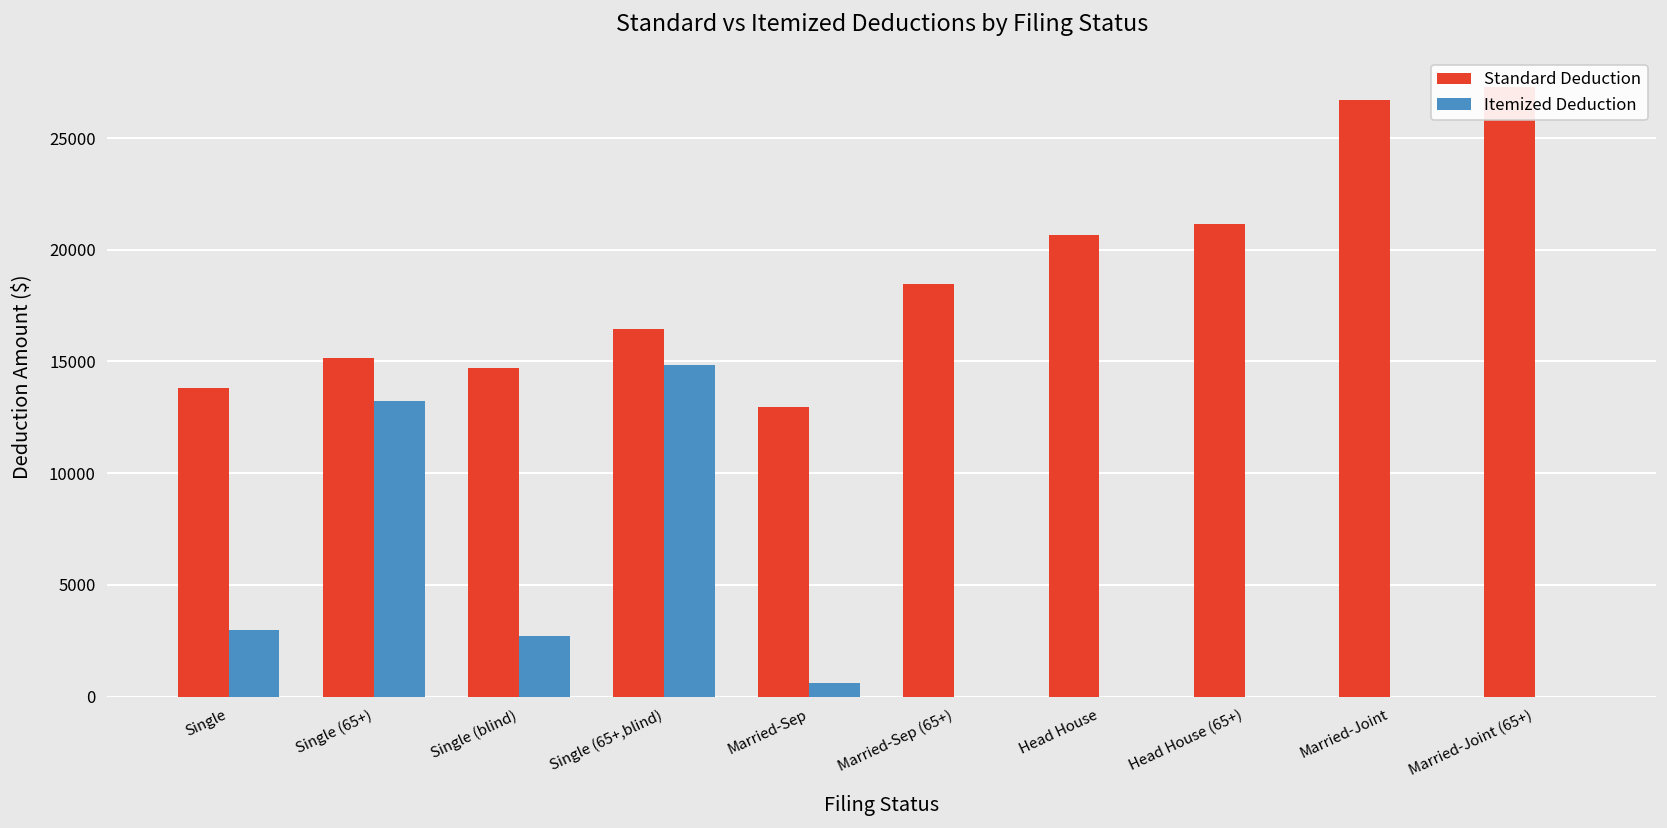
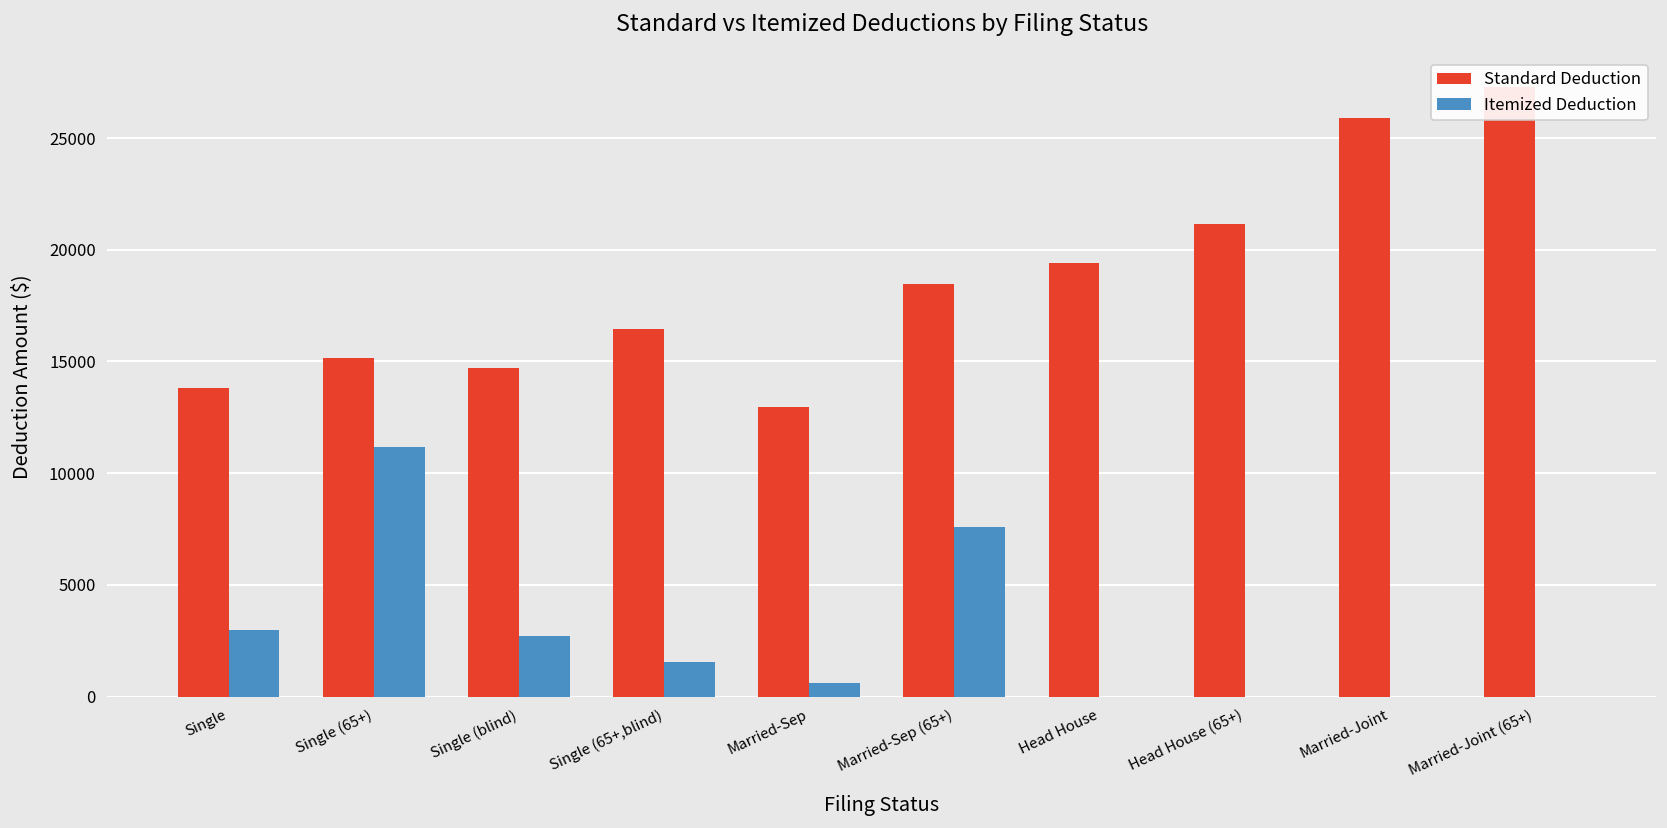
Itemized Deduction, Single (65+): 13300 -> 11200
Itemized Deduction, Single (65+,blind): 14900 -> 1600
Itemized Deduction, Married-Sep (65+): 0 -> 7600
Standard Deduction, Head House: 20700 -> 19400
Standard Deduction, Married-Joint: 26700 -> 25900
